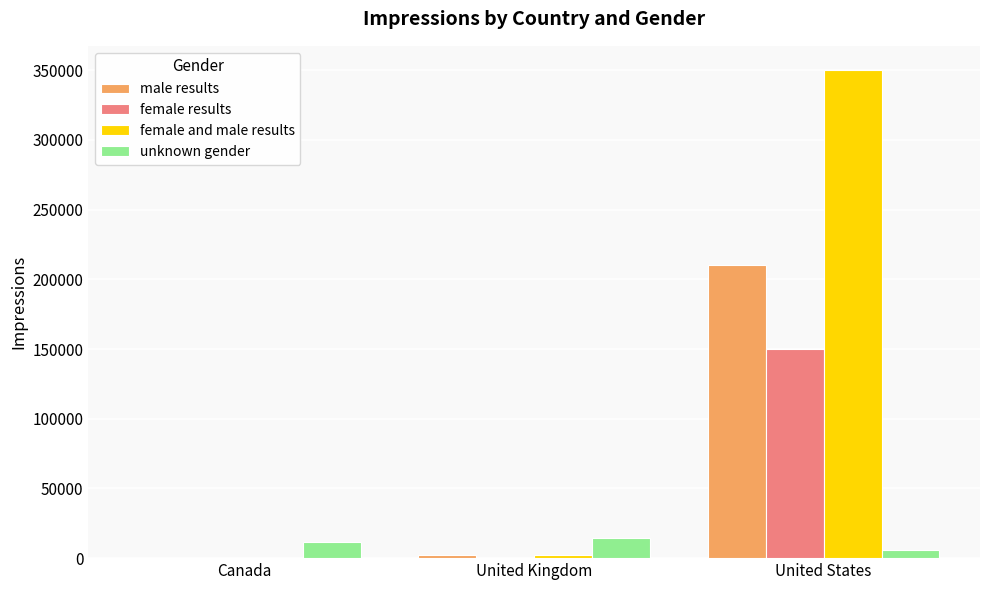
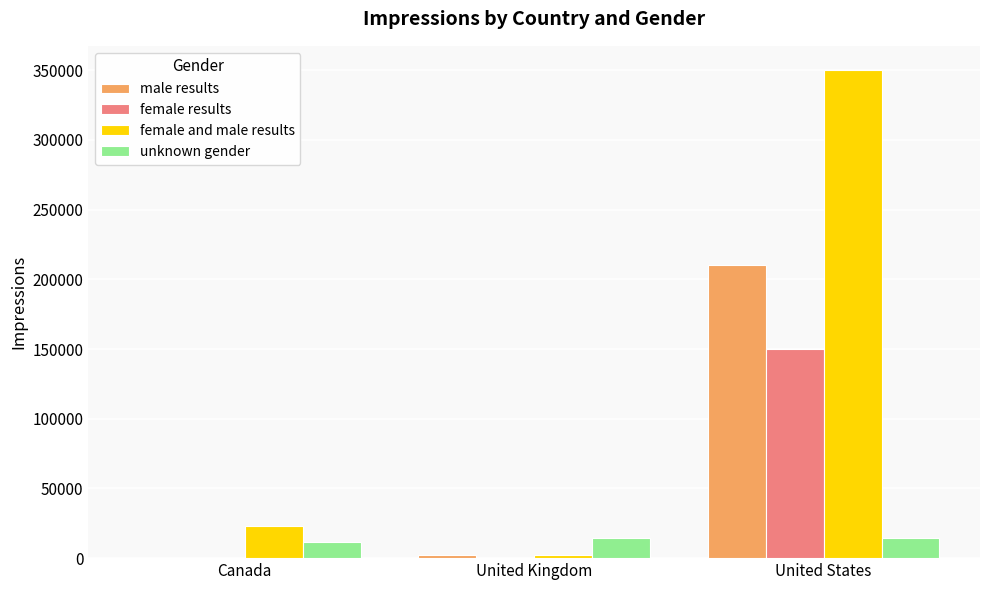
female and male results, Canada: 0 -> 23000
unknown gender, United States: 6000 -> 15000
